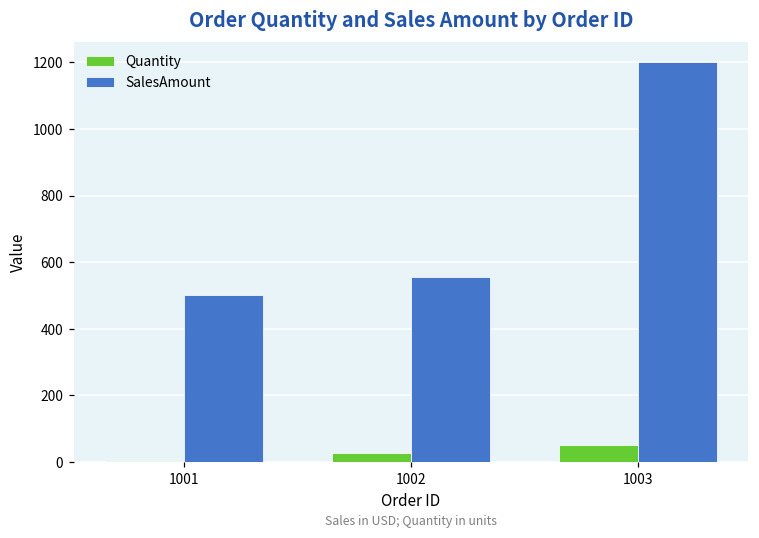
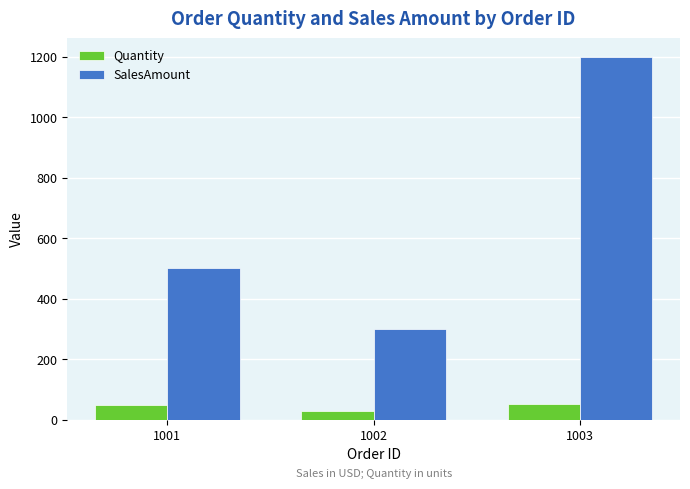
Quantity, 1001: 0 -> 50
SalesAmount, 1002: 550 -> 300
